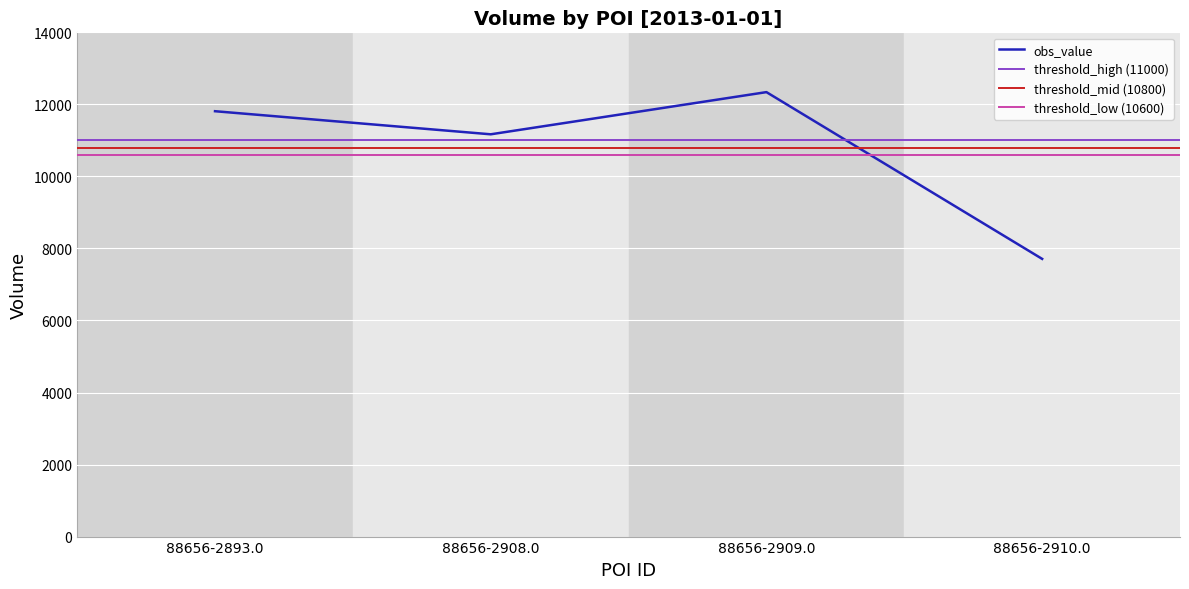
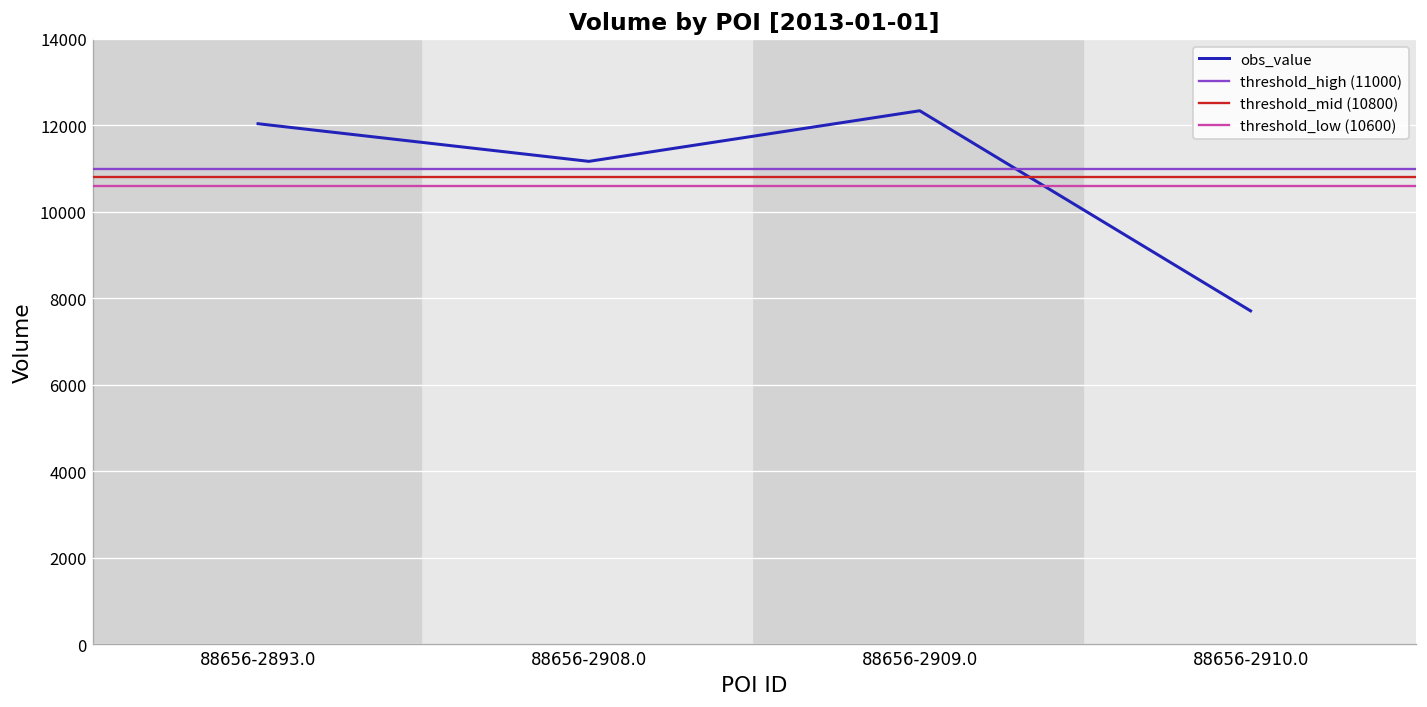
88656-2893.0: 11800 -> 12000
